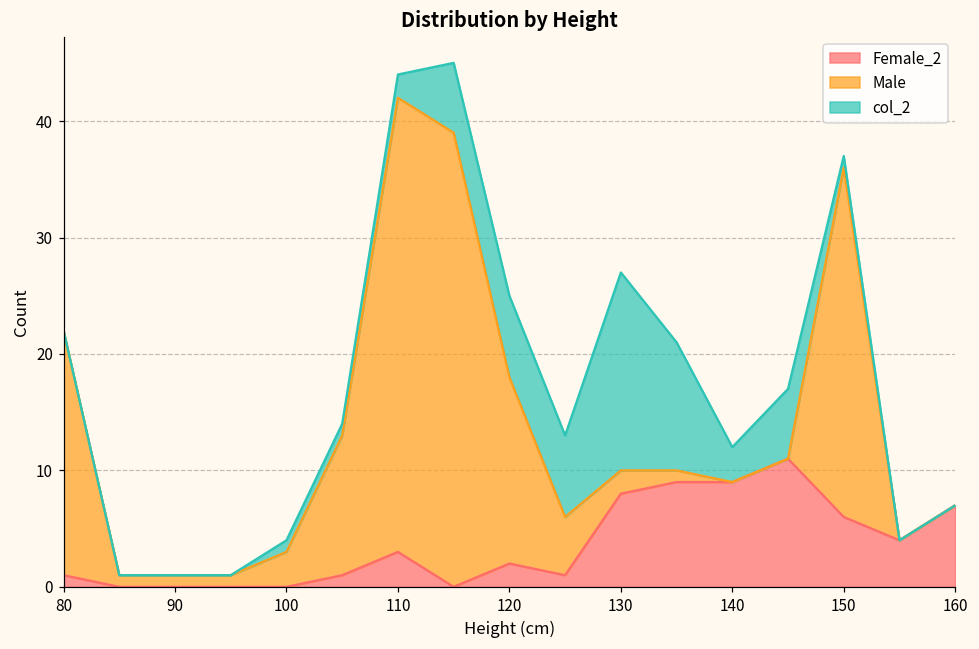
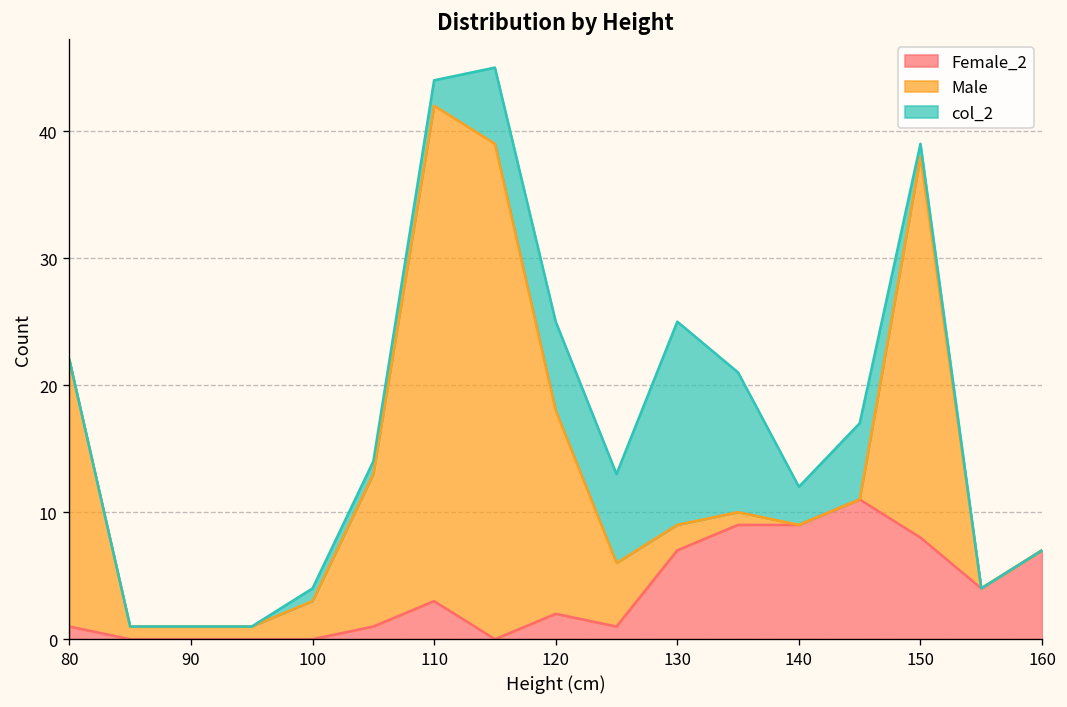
Female_2, 130: 8 -> 7
col_2, 130: 17 -> 16
Female_2, 150: 6 -> 8
